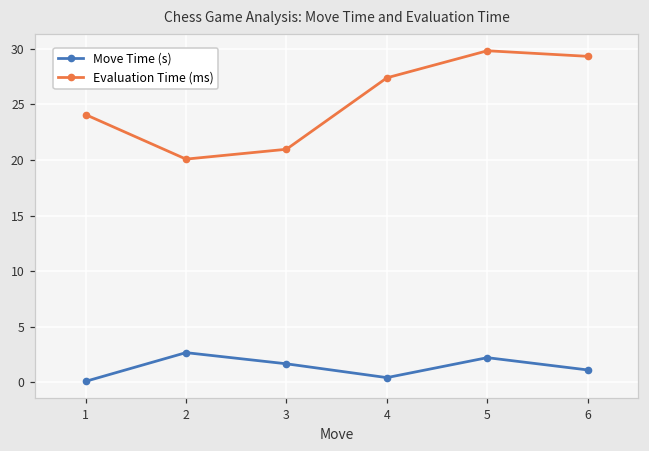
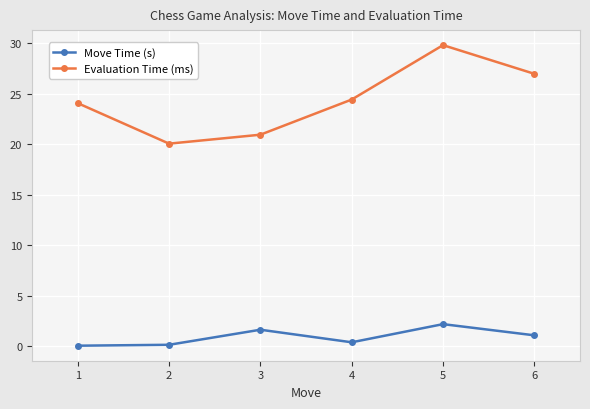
Move Time (s), 2: 2.7 -> 0.2
Evaluation Time (ms), 4: 27.4 -> 24.4
Evaluation Time (ms), 6: 29.3 -> 27.0
